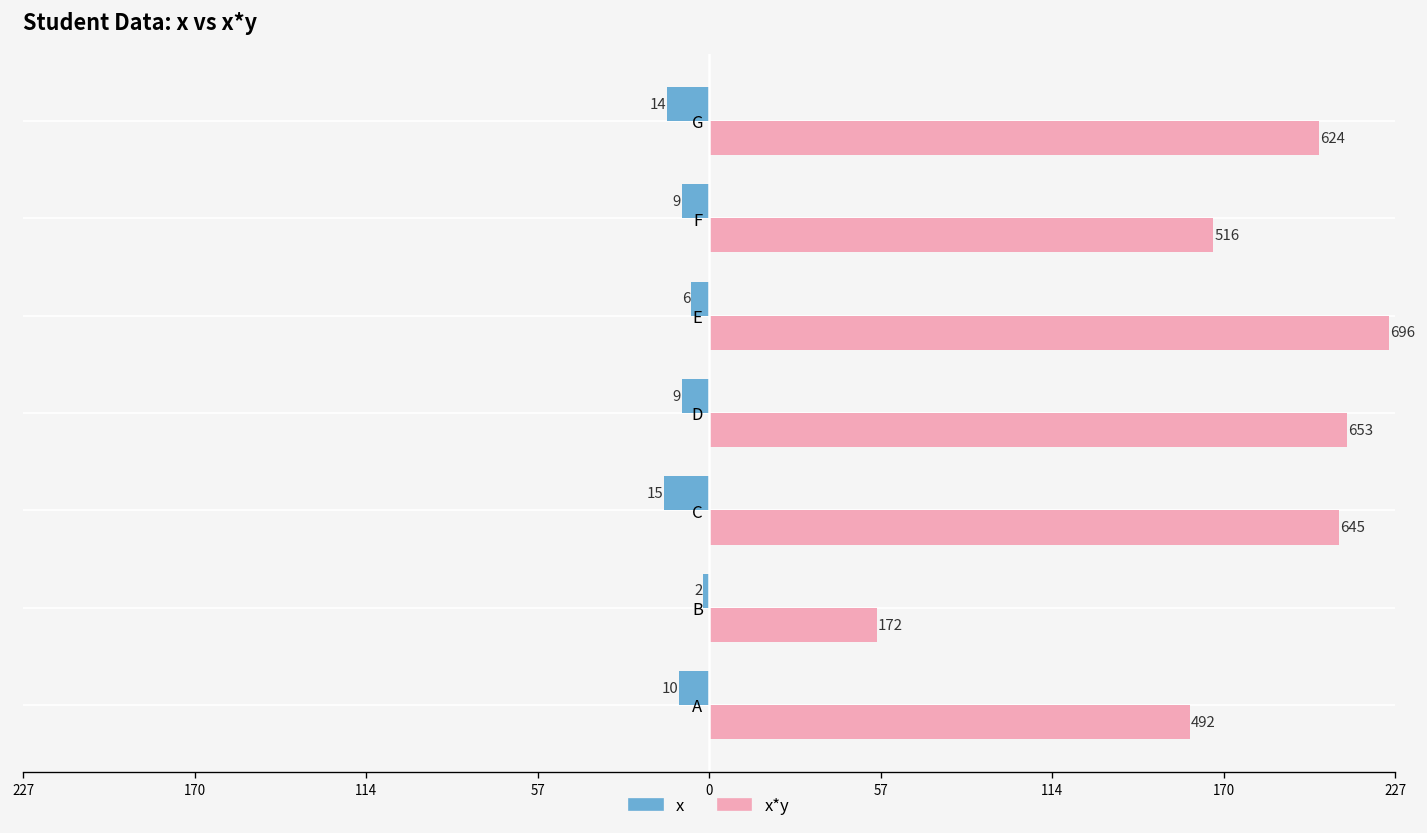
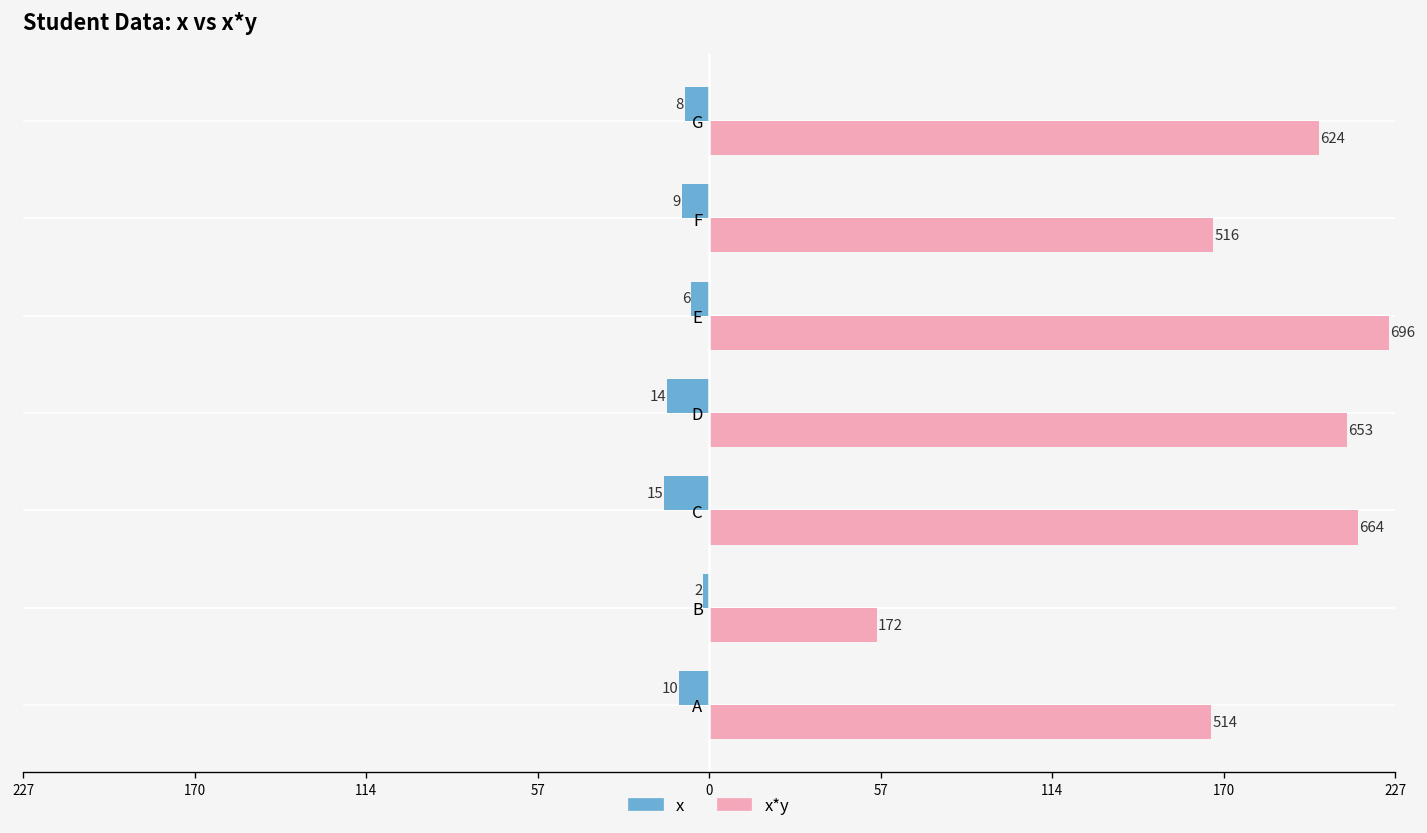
x, G: 14 -> 8
x, D: 9 -> 14
x*y, C: 645 -> 664
x*y, A: 492 -> 514
